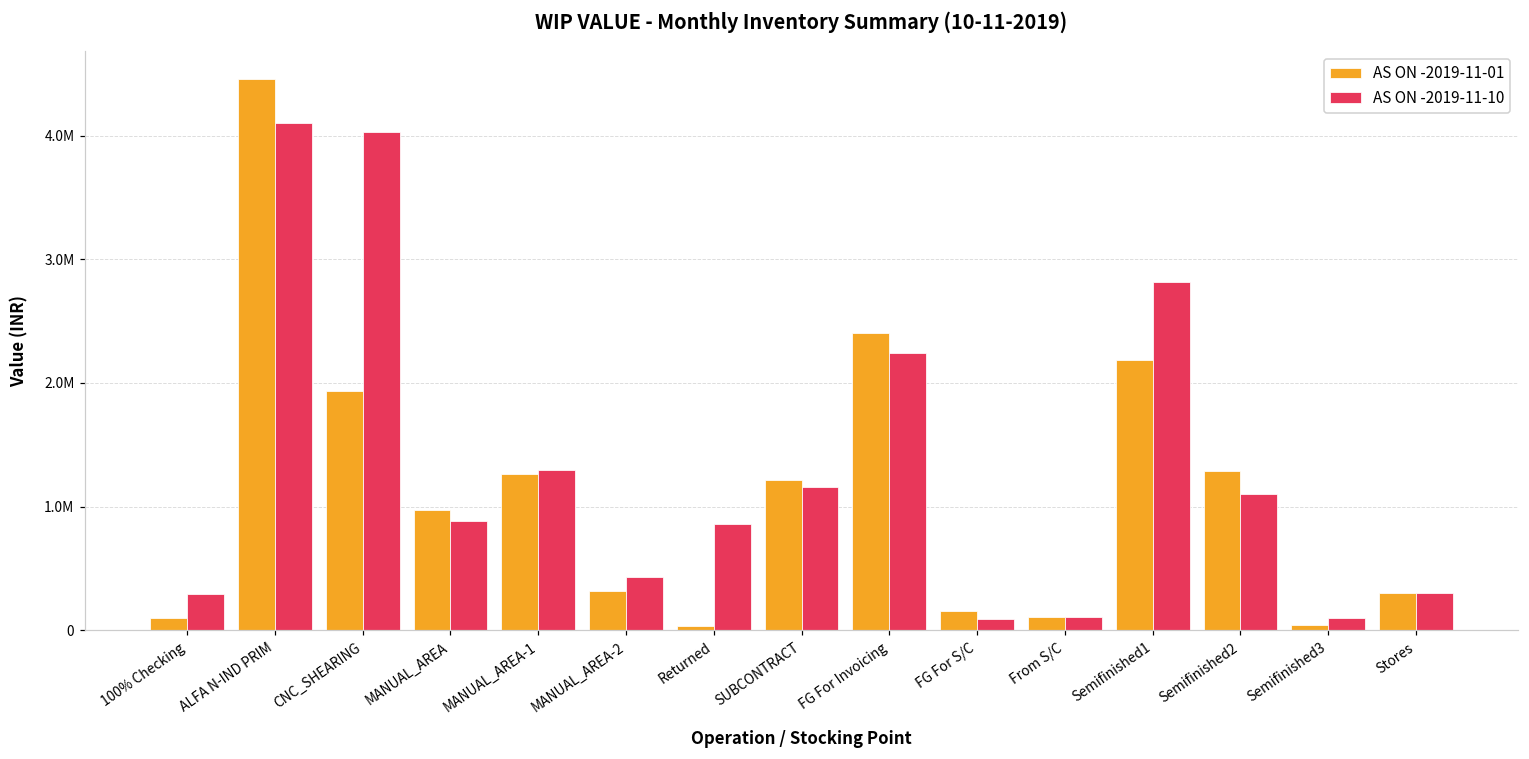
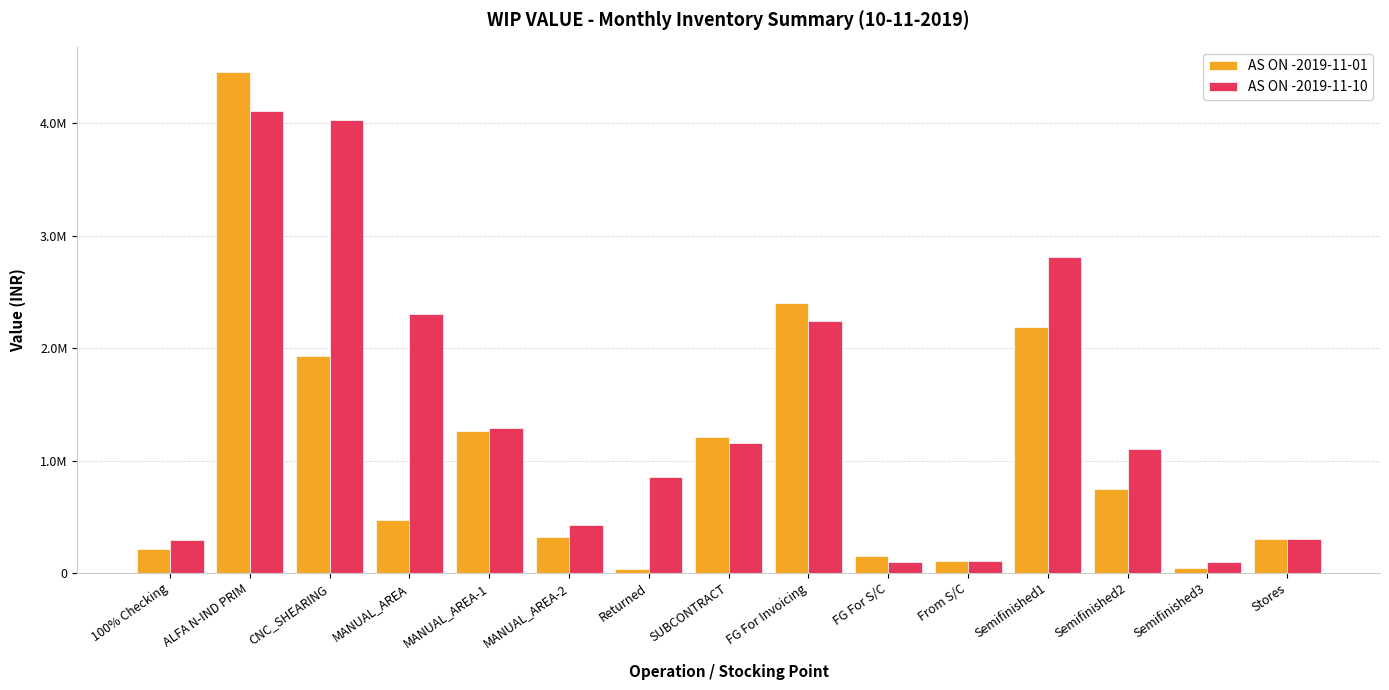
AS ON -2019-11-01, 100% Checking: 100000 -> 210000
AS ON -2019-11-01, MANUAL_AREA: 970000 -> 470000
AS ON -2019-11-10, MANUAL_AREA: 880000 -> 2300000
AS ON -2019-11-01, Semifinished2: 1290000 -> 750000
